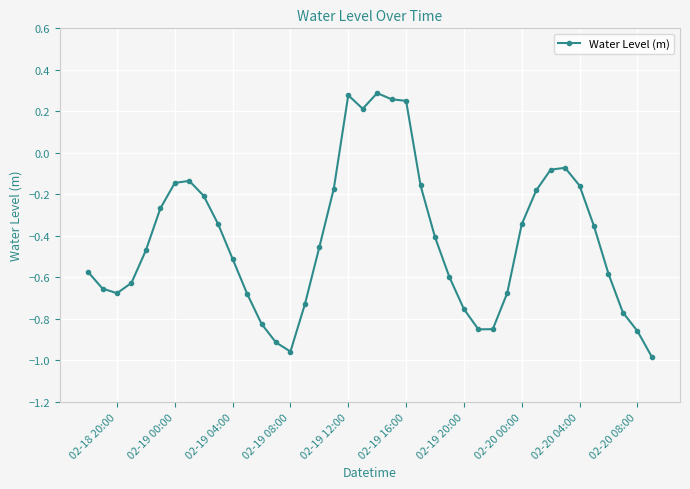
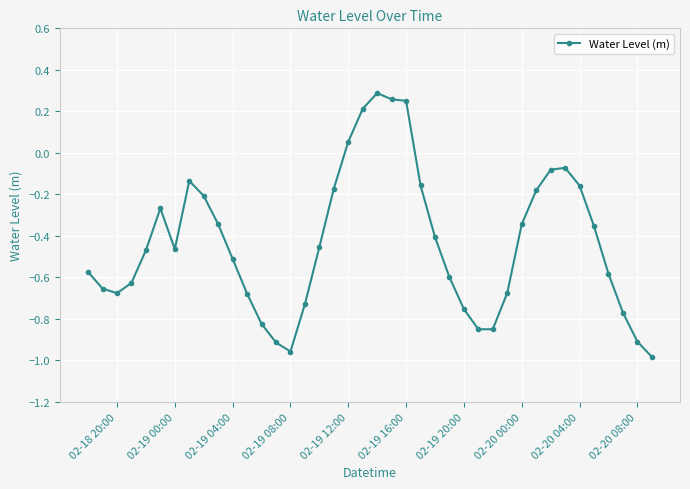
02-19 00:00: -0.14 -> -0.46
02-19 12:00: 0.28 -> 0.05
02-20 08:00: -0.86 -> -0.91
